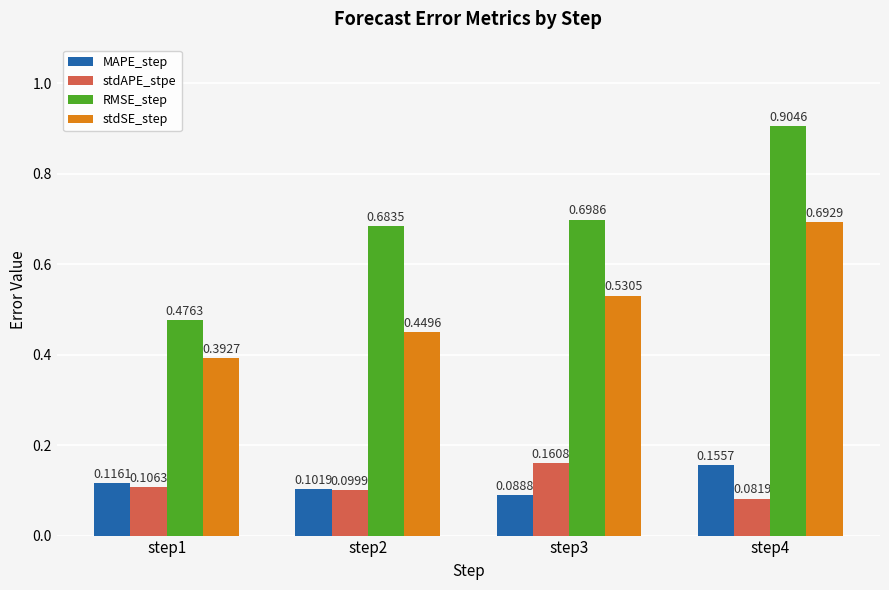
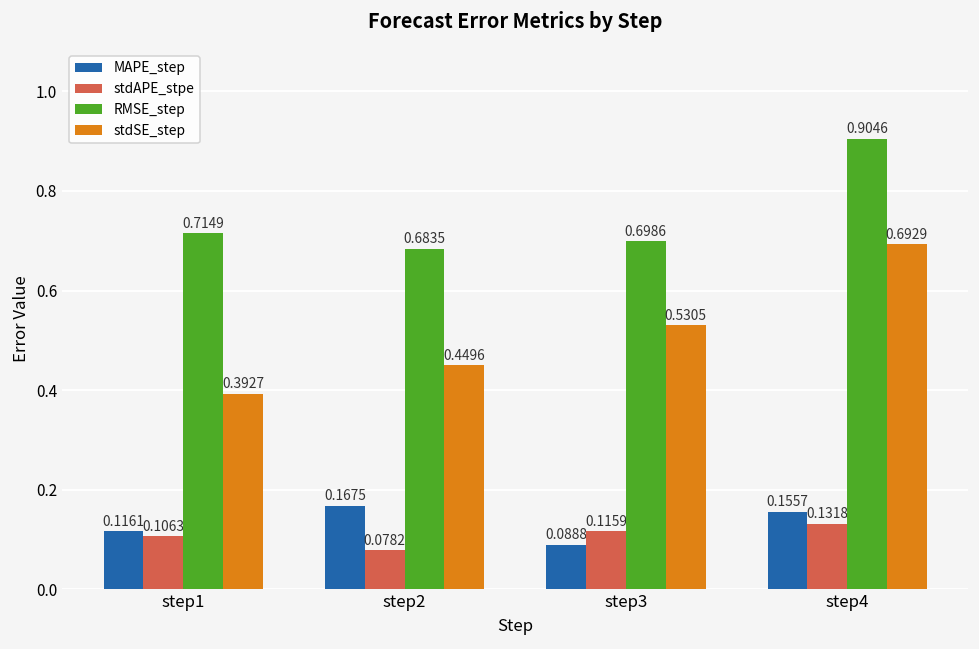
RMSE_step, step1: 0.4763 -> 0.7149
MAPE_step, step2: 0.1019 -> 0.1675
stdAPE_stpe, step2: 0.0999 -> 0.0782
stdAPE_stpe, step3: 0.1608 -> 0.1159
stdAPE_stpe, step4: 0.0819 -> 0.1318
